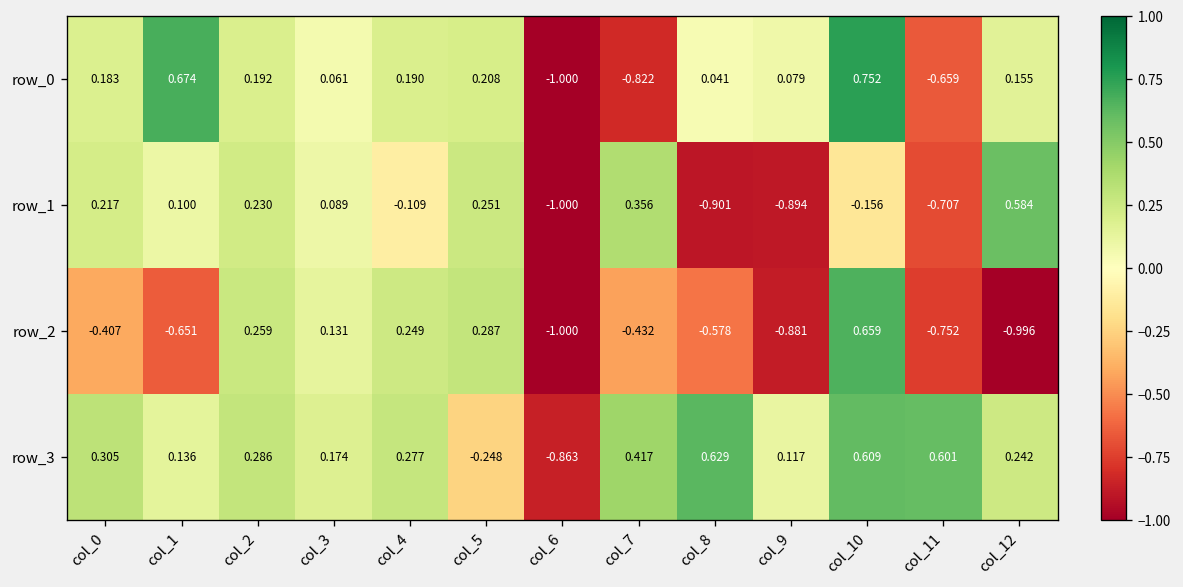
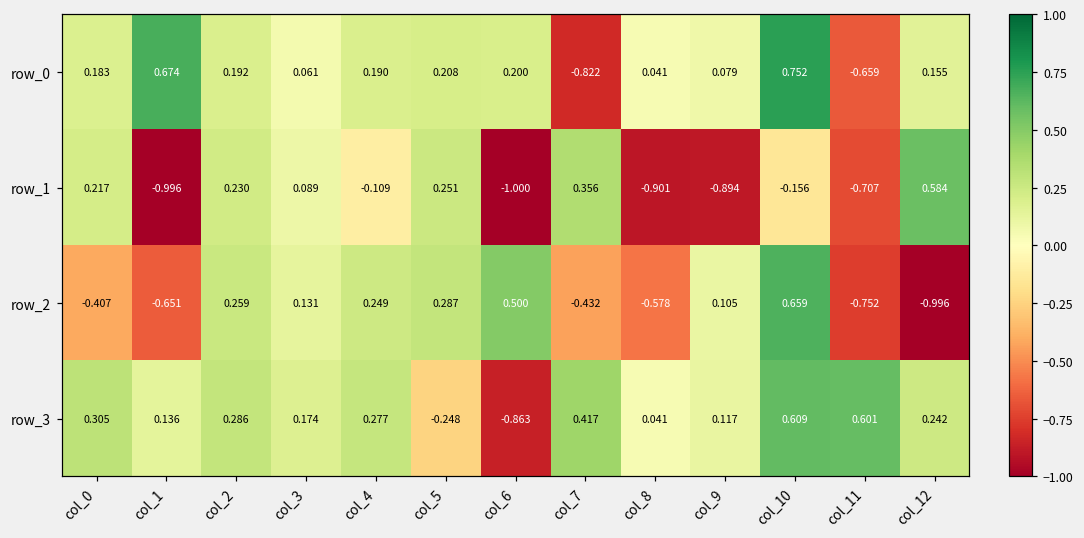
row_0, col_6: -1.000 -> 0.200
row_1, col_1: 0.100 -> -0.996
row_2, col_6: -1.000 -> 0.500
row_2, col_9: -0.881 -> 0.105
row_3, col_8: 0.629 -> 0.041
